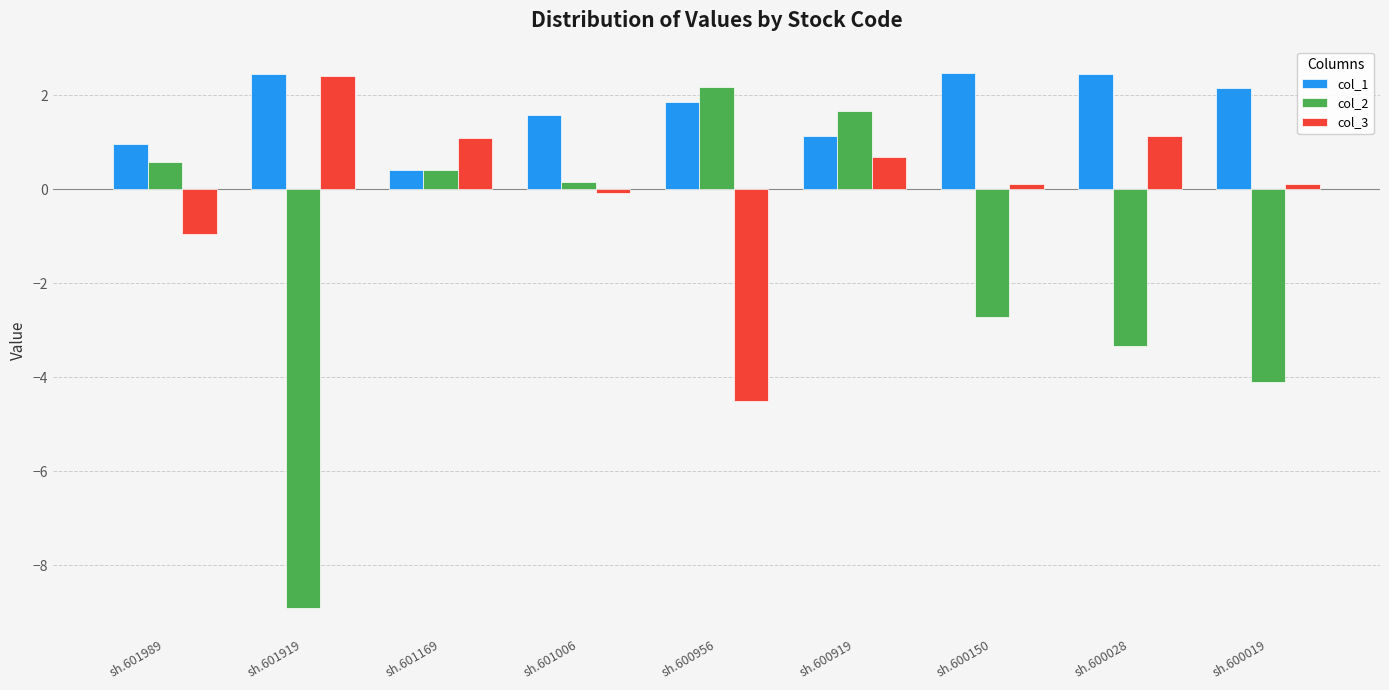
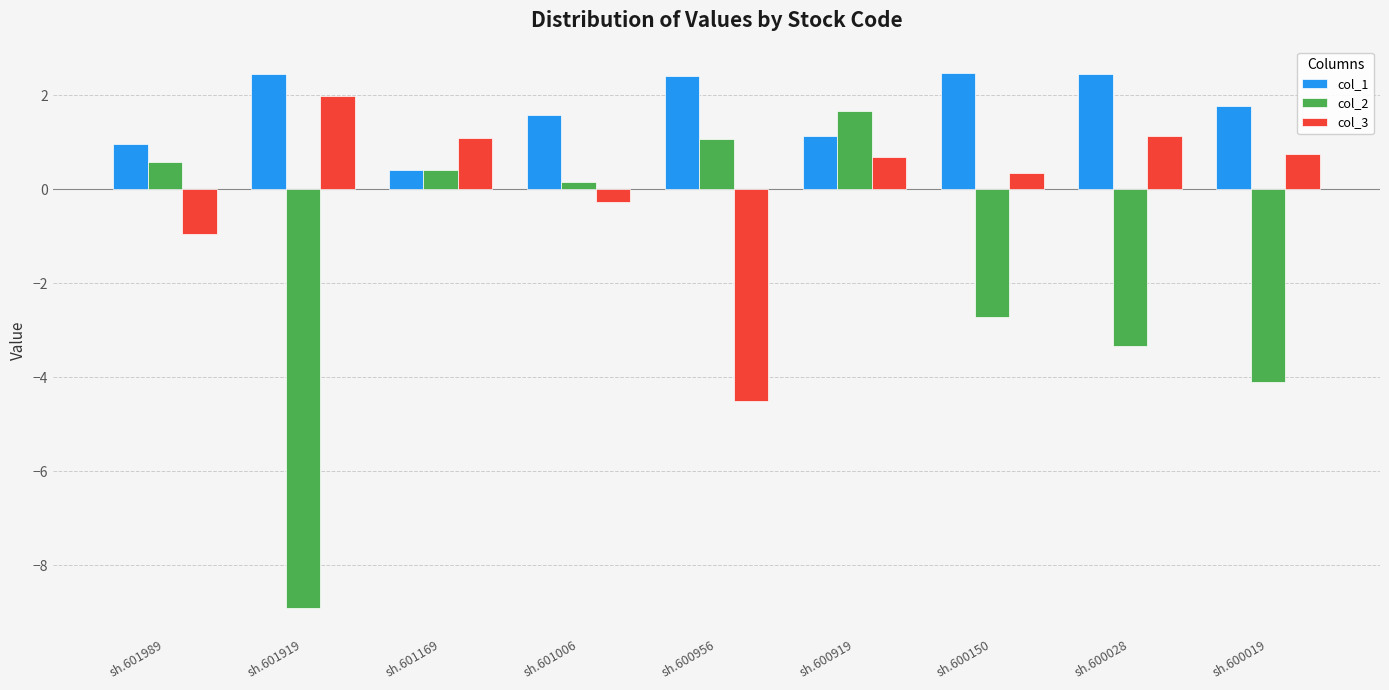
col_3, sh.601919: 2.4 -> 2.0
col_3, sh.601006: -0.1 -> -0.3
col_1, sh.600956: 1.9 -> 2.4
col_2, sh.600956: 2.2 -> 1.1
col_3, sh.600150: 0.1 -> 0.3
col_1, sh.600019: 2.1 -> 1.8
col_3, sh.600019: 0.1 -> 0.8
